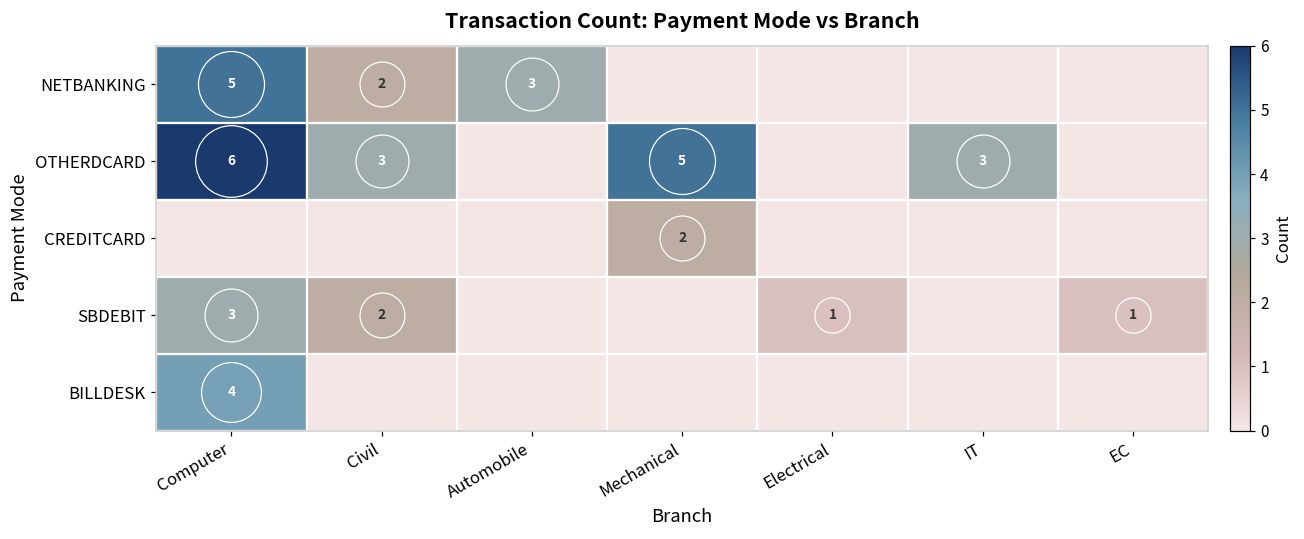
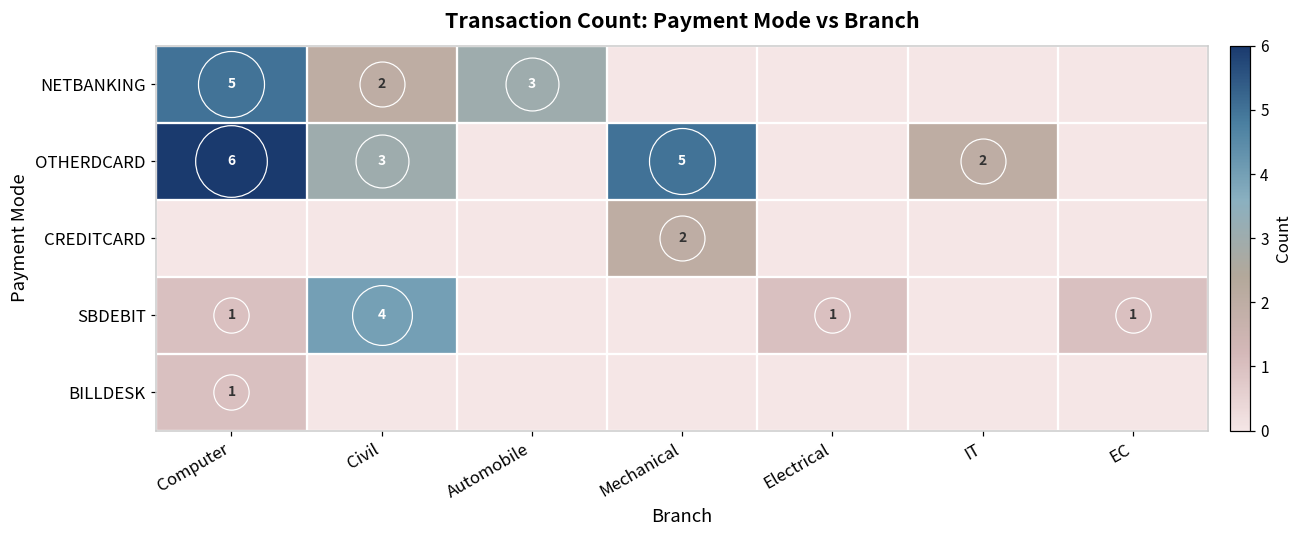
OTHERDCARD, IT: 3 -> 2
SBDEBIT, Computer: 3 -> 1
SBDEBIT, Civil: 2 -> 4
BILLDESK, Computer: 4 -> 1
